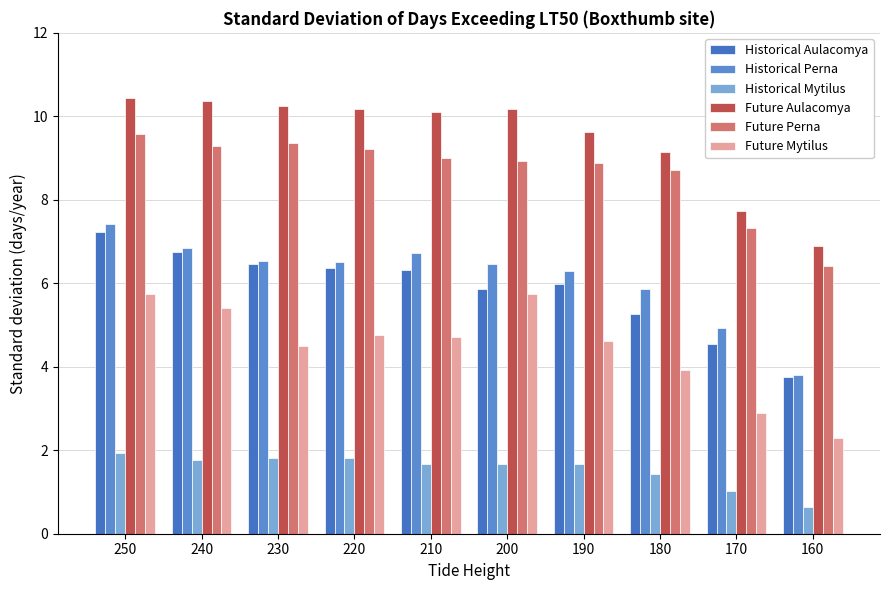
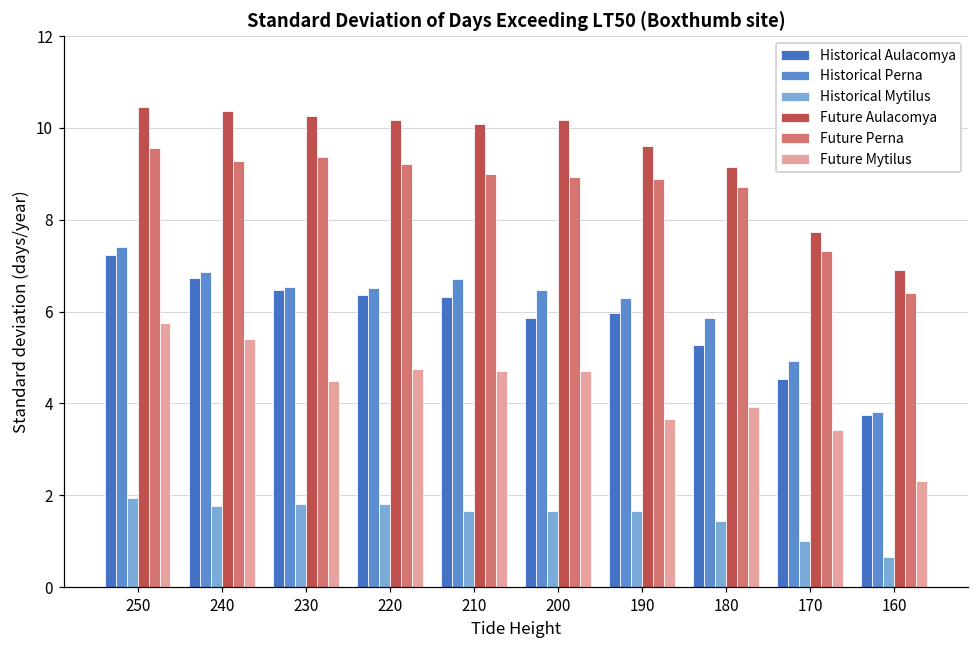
Future Mytilus, 200: 5.7 -> 4.7
Future Mytilus, 190: 4.6 -> 3.7
Future Mytilus, 170: 2.9 -> 3.4
